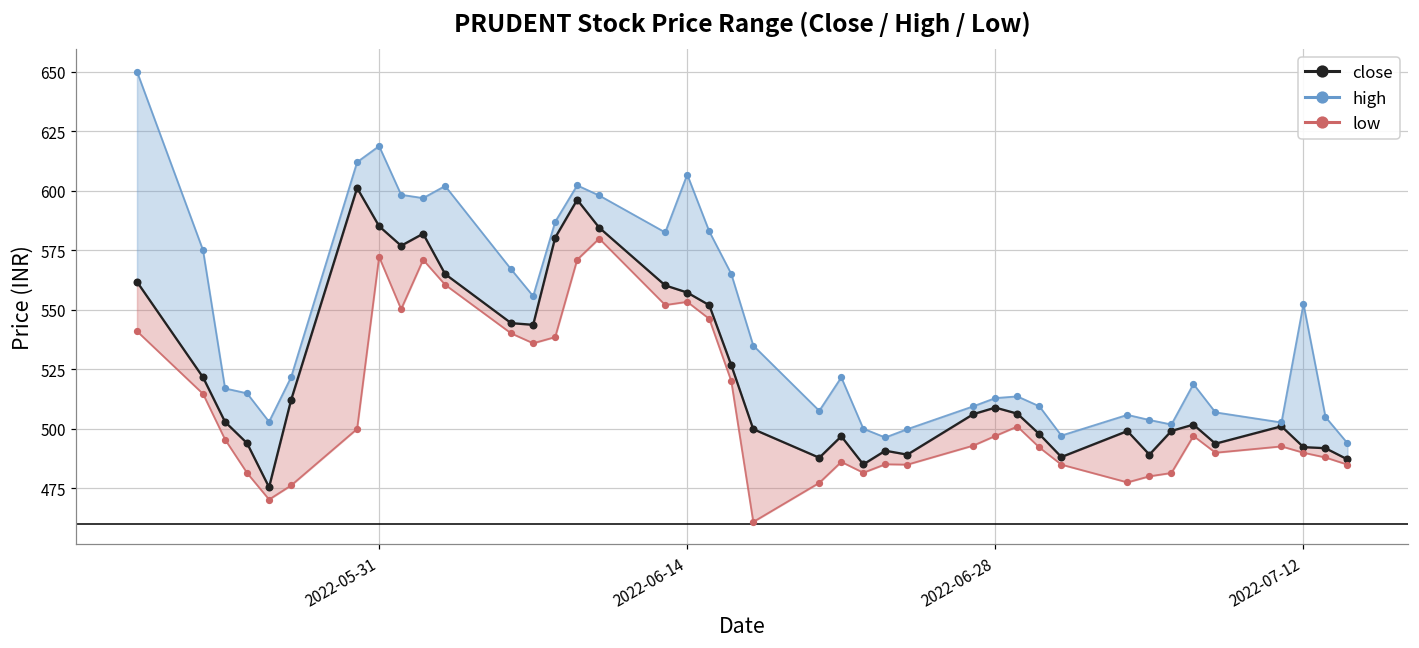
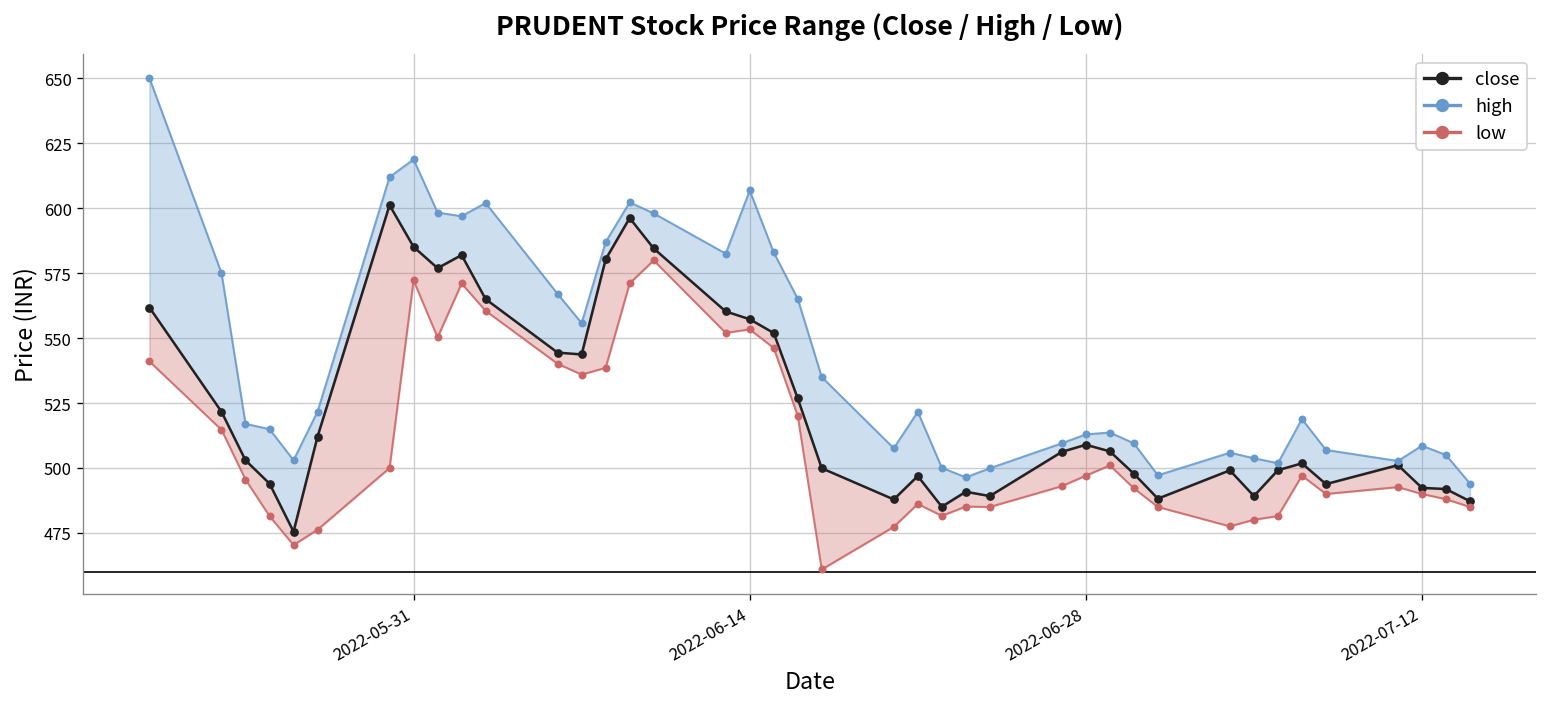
high, 2022-07-12: 553 -> 509
